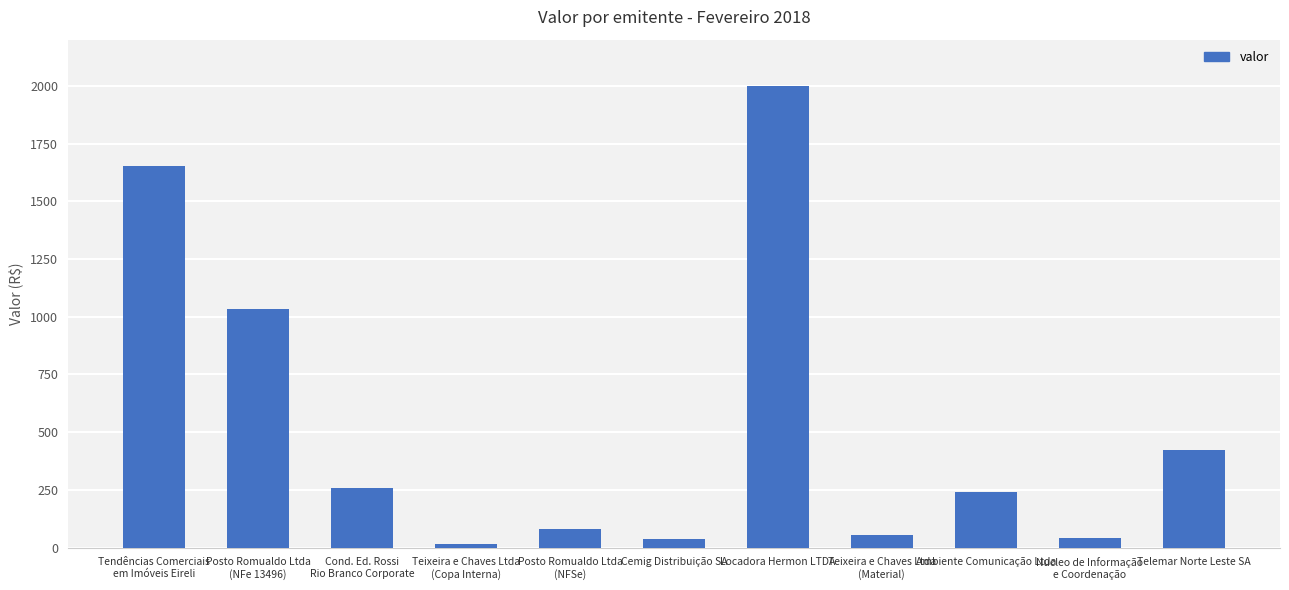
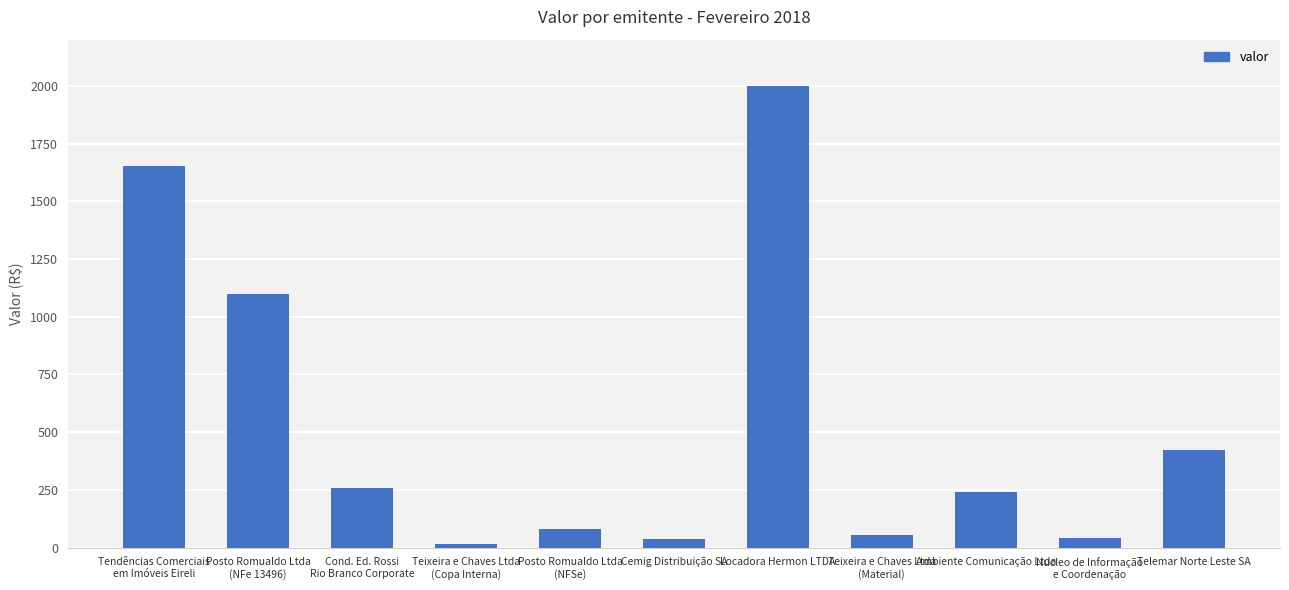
Posto Romualdo Ltda (NFe 13496): 1030 -> 1100
